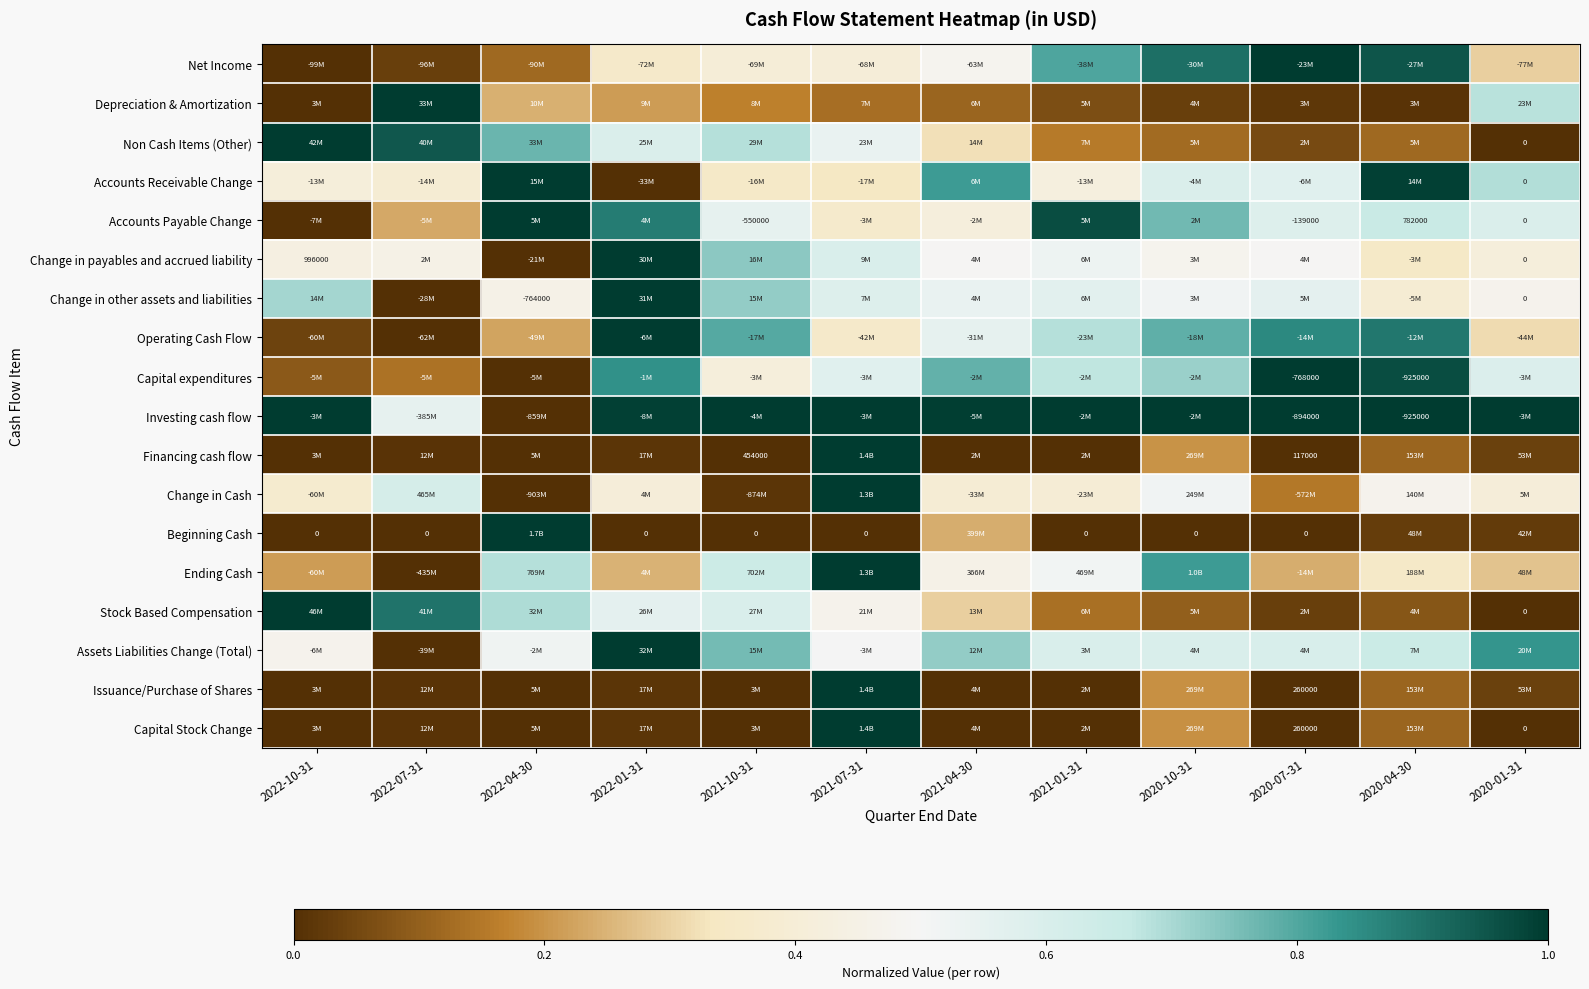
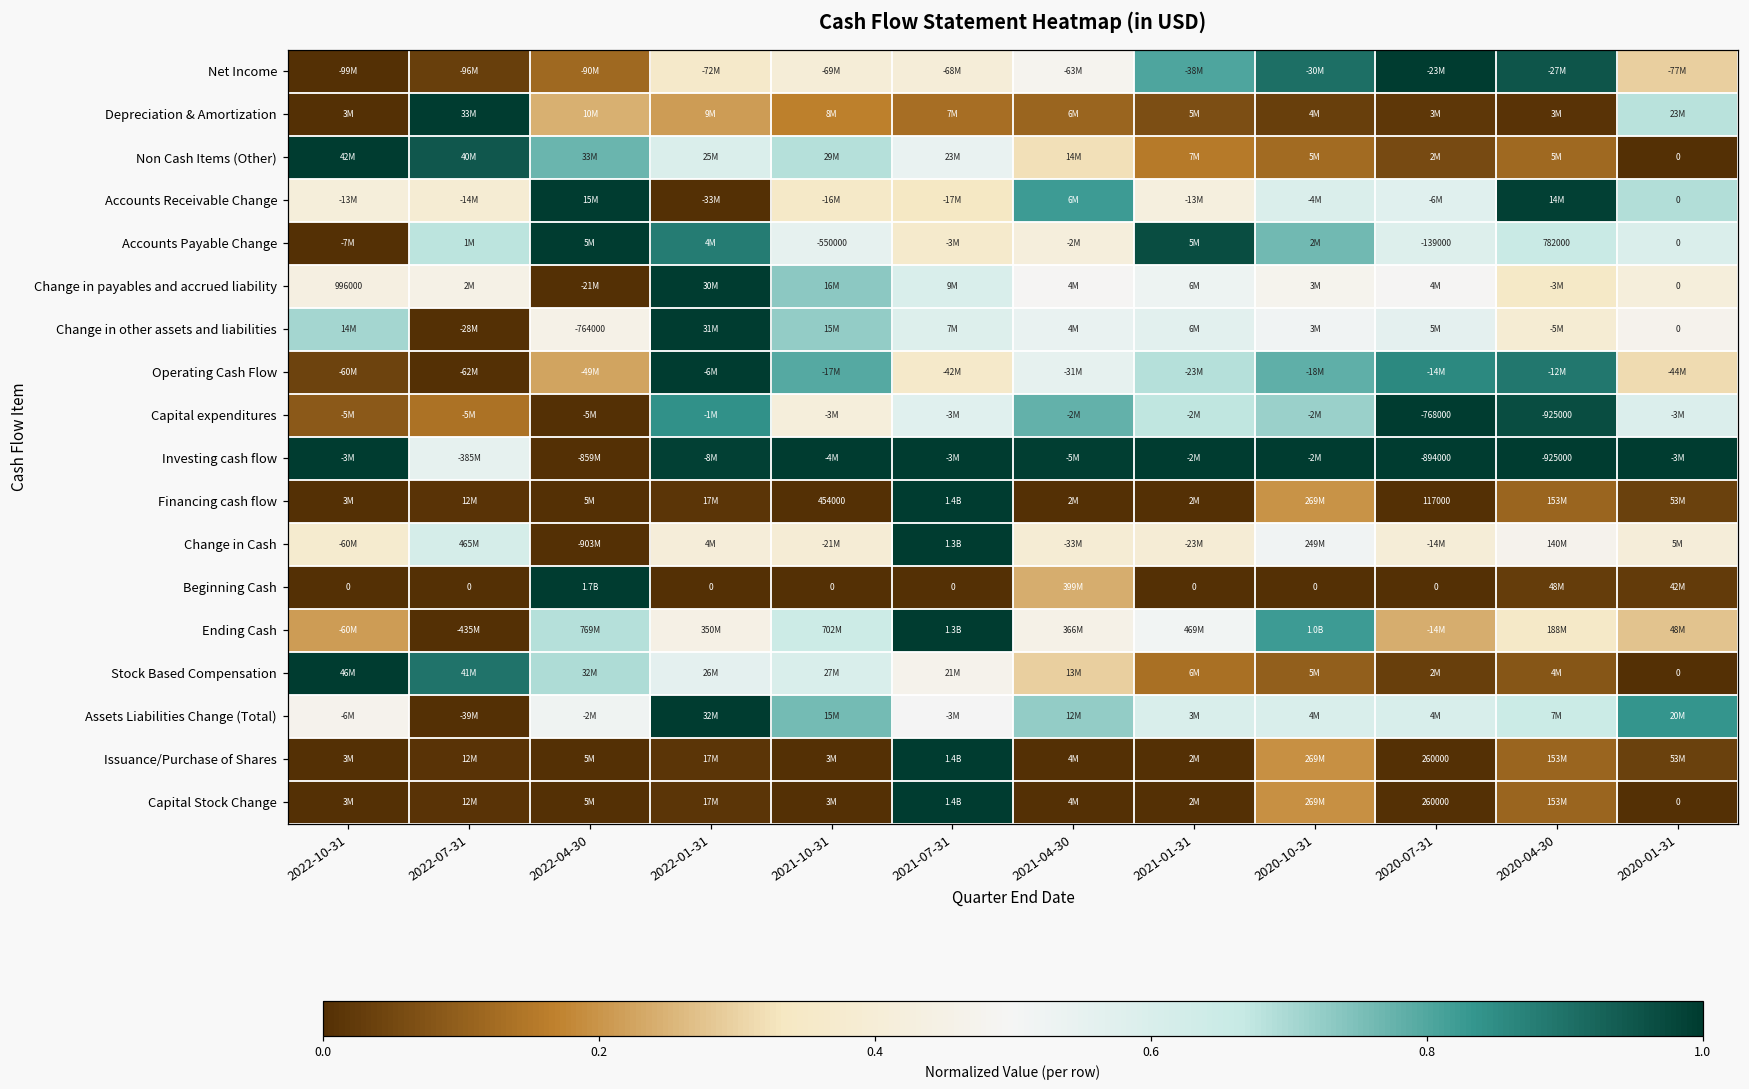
Accounts Payable Change, 2022-07-31: -5M -> 1M
Change in Cash, 2021-10-31: -874M -> -21M
Change in Cash, 2020-07-31: -572M -> -14M
Ending Cash, 2022-01-31: 4M -> 350M
